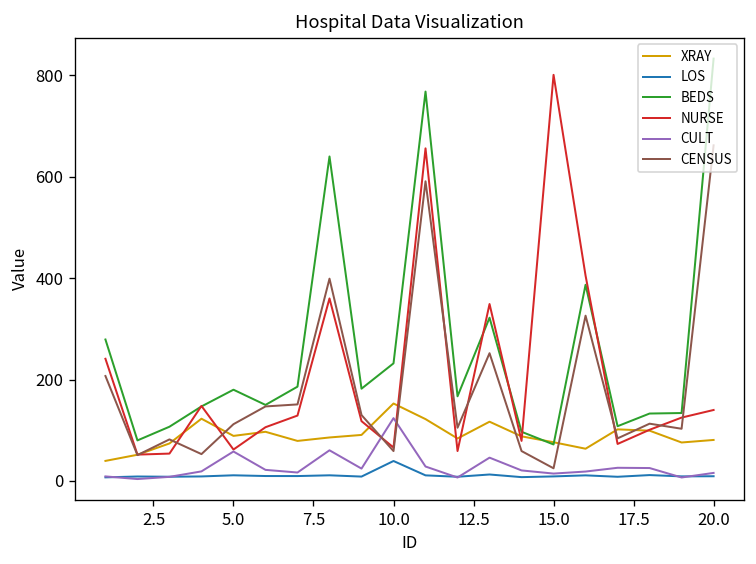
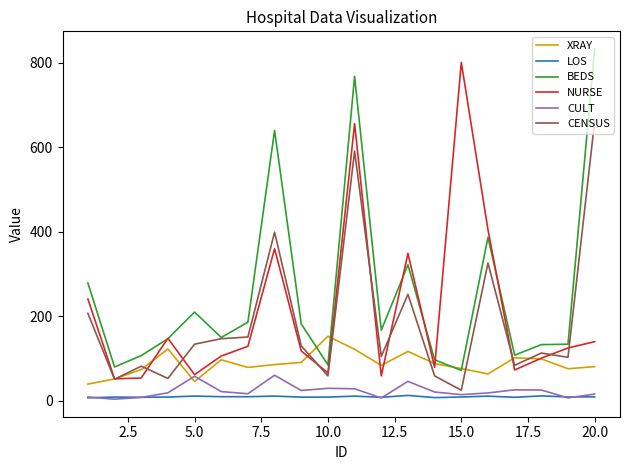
XRAY, 5.0: 90 -> 50
BEDS, 5.0: 180 -> 210
CENSUS, 5.0: 110 -> 130
LOS, 10.0: 40 -> 10
BEDS, 10.0: 230 -> 90
CULT, 10.0: 120 -> 30
